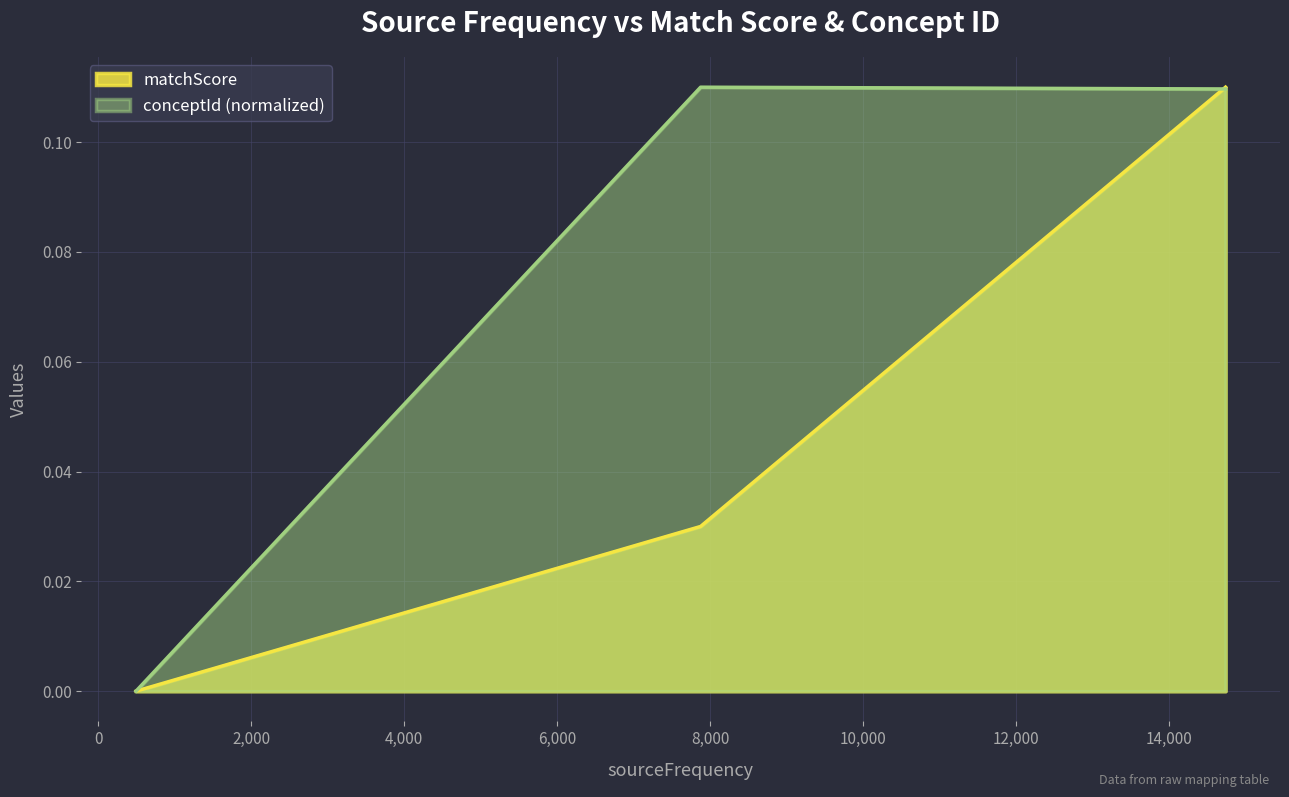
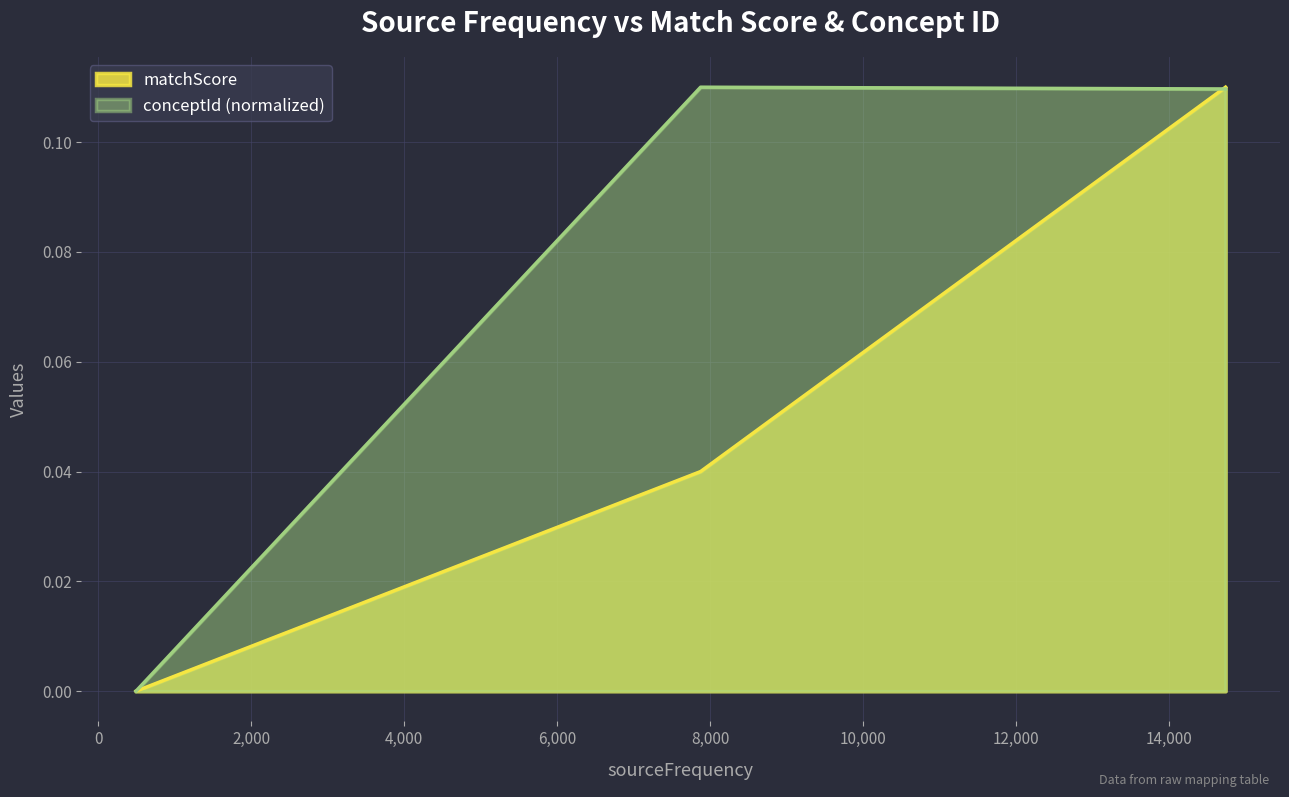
matchScore, 8,000: 0.03 -> 0.04
